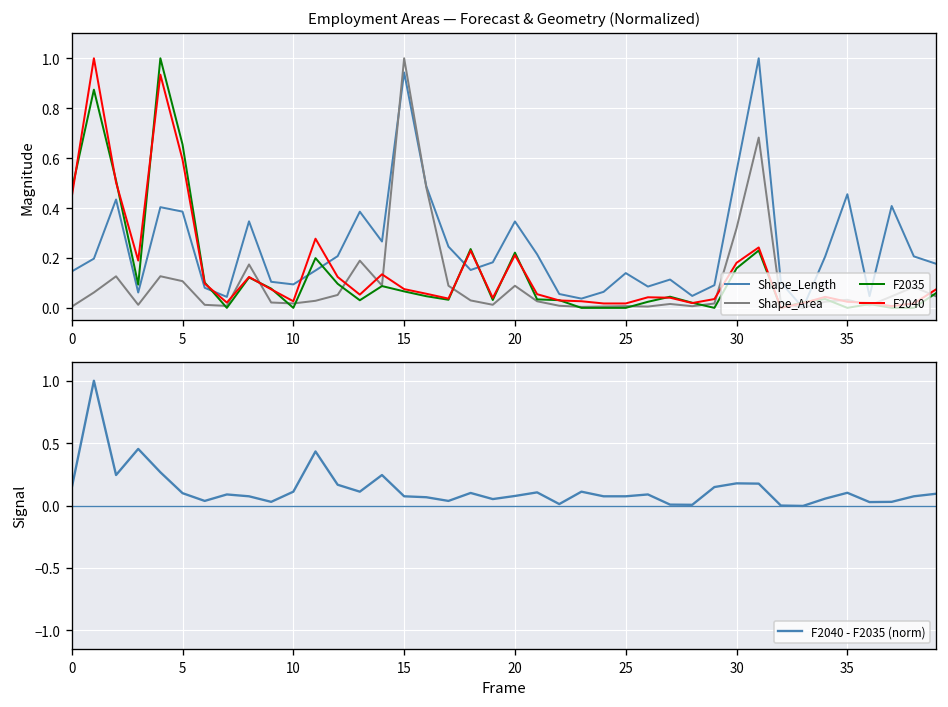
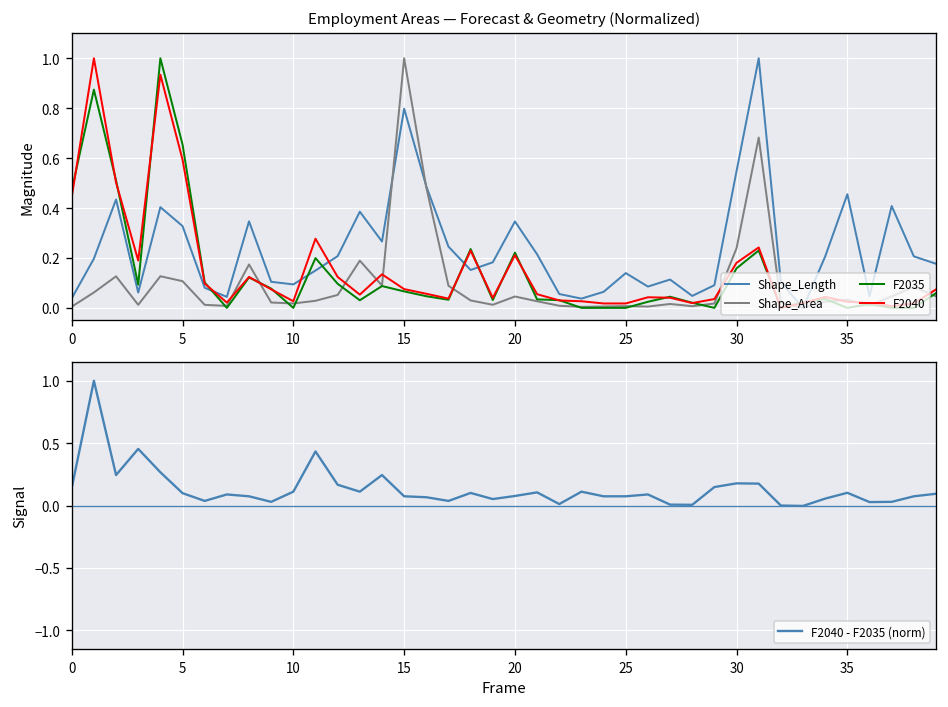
Employment Areas — Forecast & Geometry (Normalized), Shape_Length, 0: 0.15 -> 0.04
Employment Areas — Forecast & Geometry (Normalized), Shape_Length, 5: 0.39 -> 0.33
Employment Areas — Forecast & Geometry (Normalized), Shape_Length, 15: 0.94 -> 0.80
Employment Areas — Forecast & Geometry (Normalized), Shape_Area, 20: 0.09 -> 0.05
Employment Areas — Forecast & Geometry (Normalized), Shape_Area, 30: 0.32 -> 0.24
